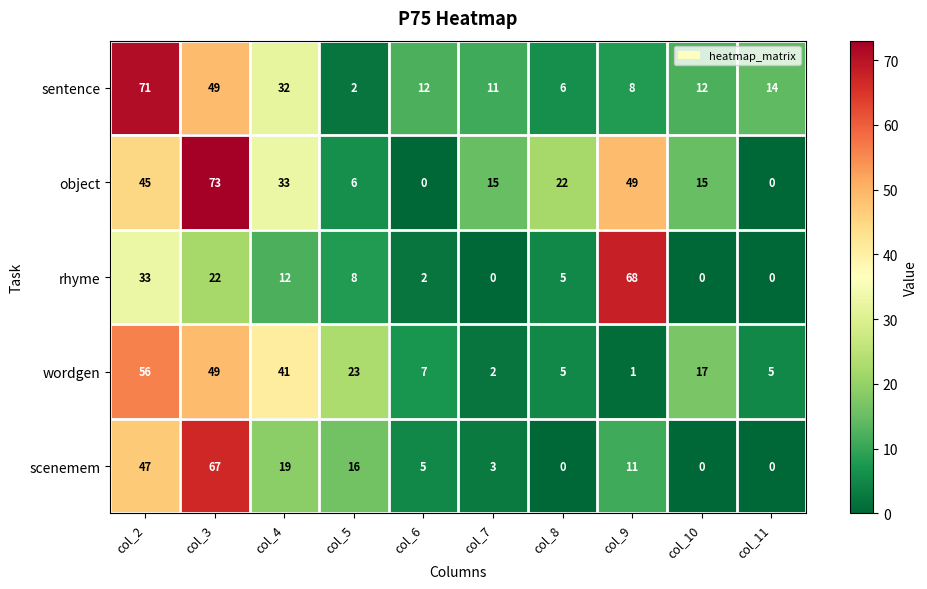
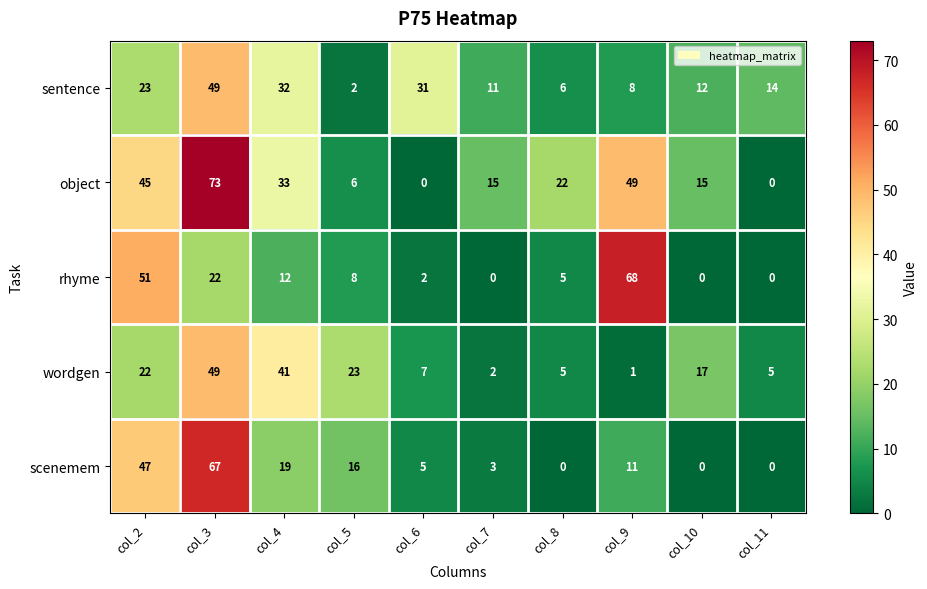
sentence, col_2: 71 -> 23
sentence, col_6: 12 -> 31
rhyme, col_2: 33 -> 51
wordgen, col_2: 56 -> 22
